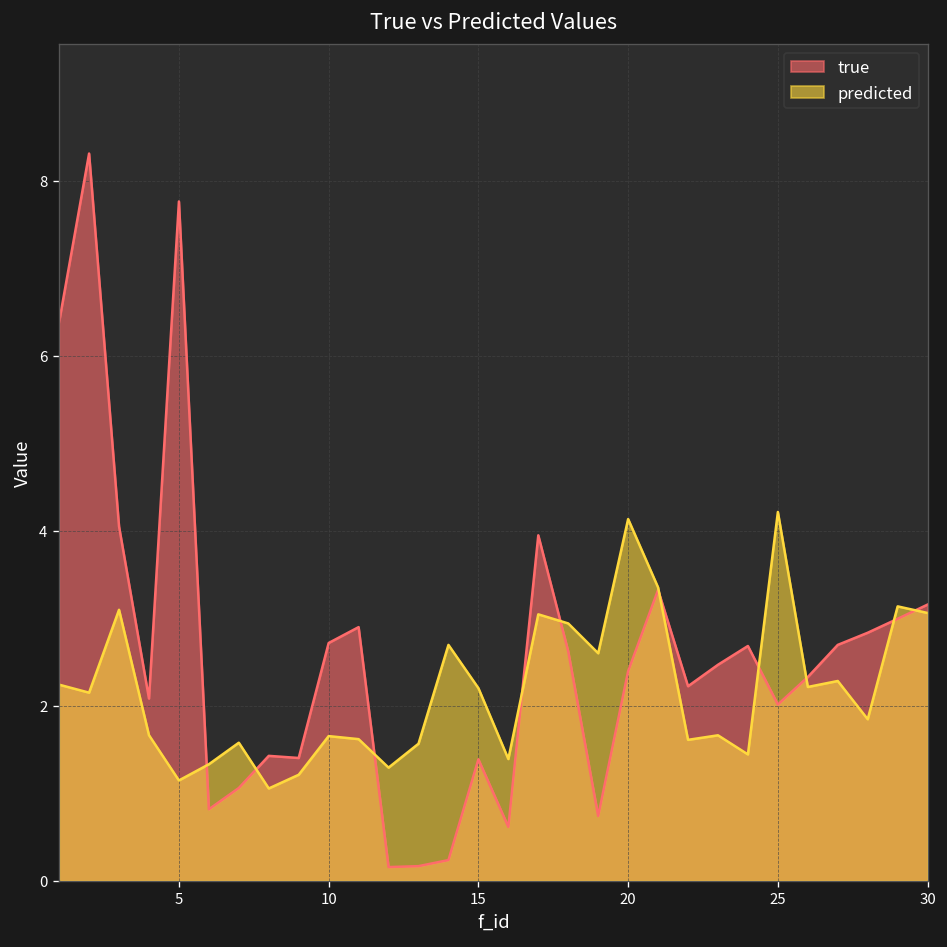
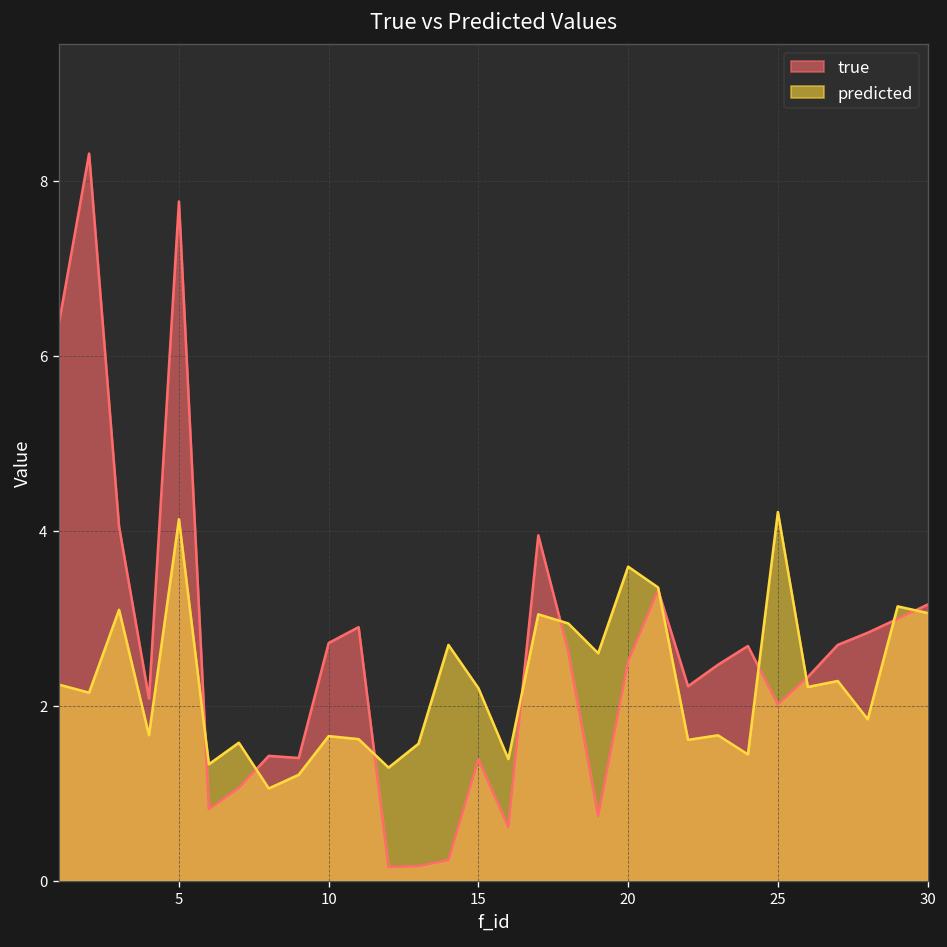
predicted, 5: 1.1 -> 4.1
true, 20: 2.4 -> 2.5
predicted, 20: 4.1 -> 3.6
